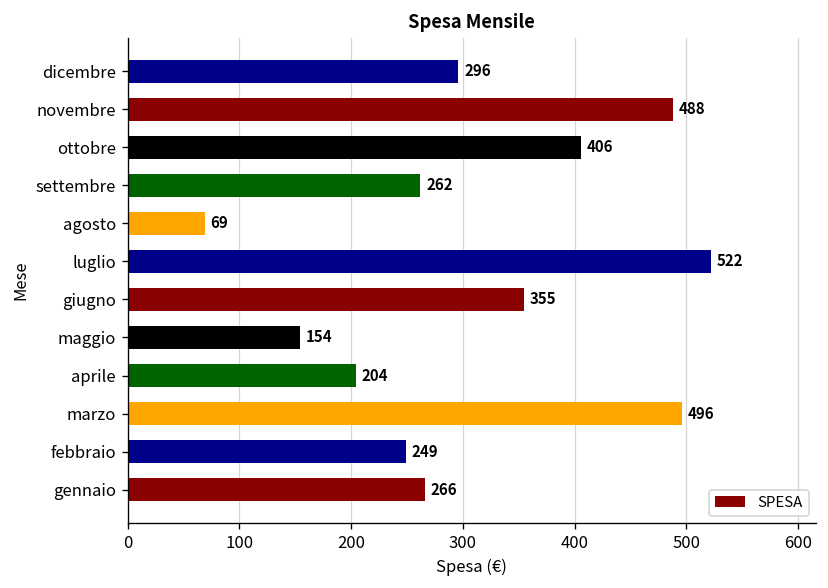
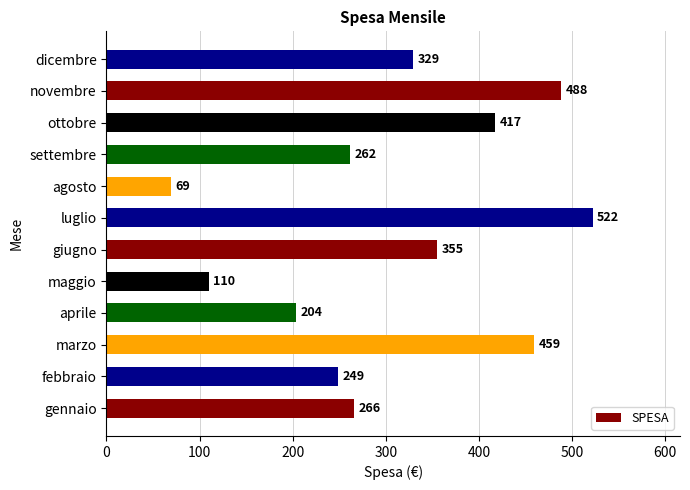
dicembre: 296 -> 329
ottobre: 406 -> 417
maggio: 154 -> 110
marzo: 496 -> 459
